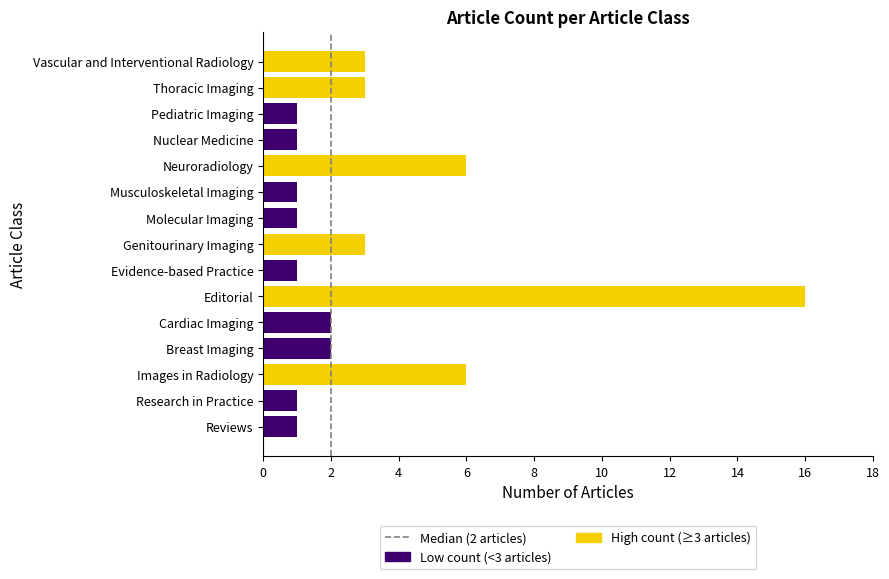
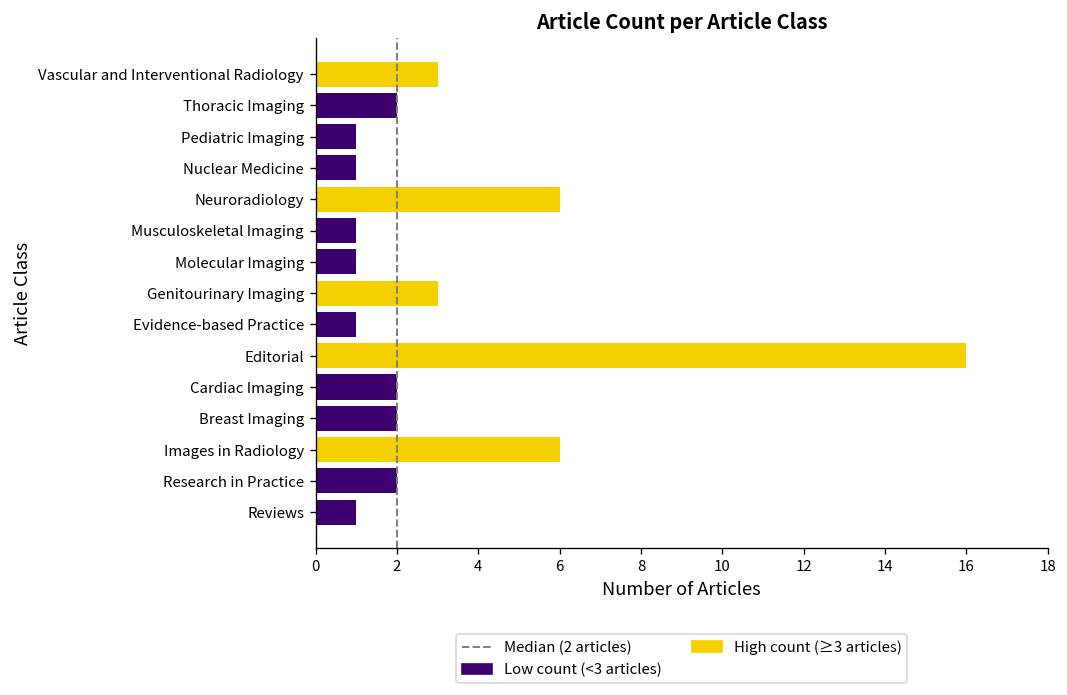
Thoracic Imaging: 3 -> 2
Research in Practice: 1 -> 2
